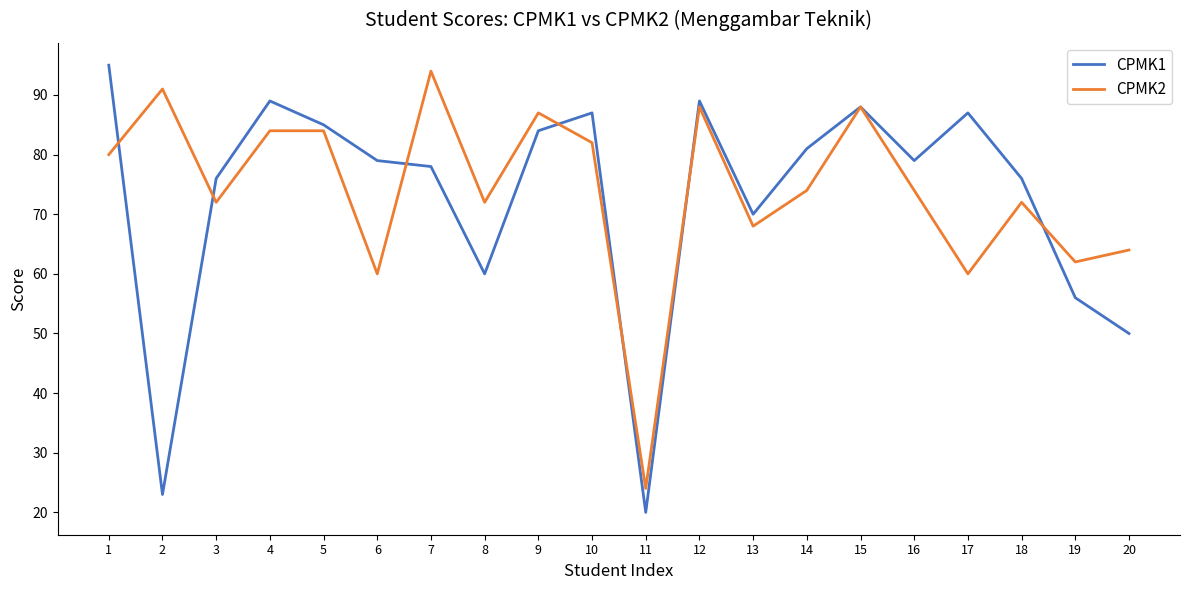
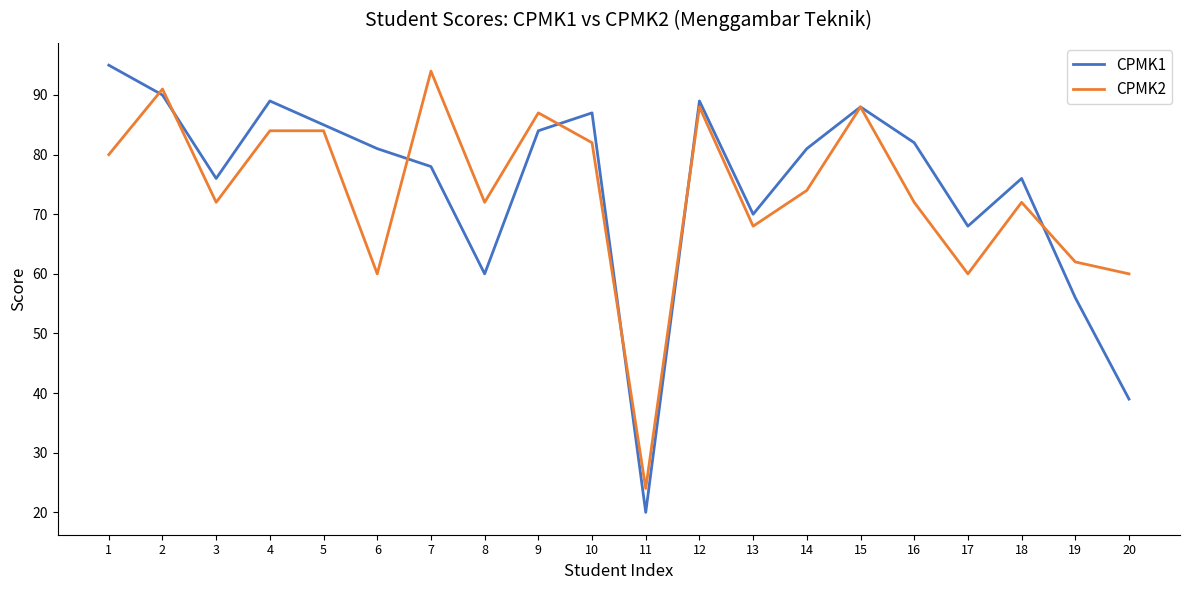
CPMK1, 2: 23 -> 90
CPMK1, 6: 79 -> 81
CPMK1, 16: 79 -> 82
CPMK2, 16: 74 -> 72
CPMK1, 17: 87 -> 68
CPMK1, 20: 50 -> 39
CPMK2, 20: 64 -> 60
